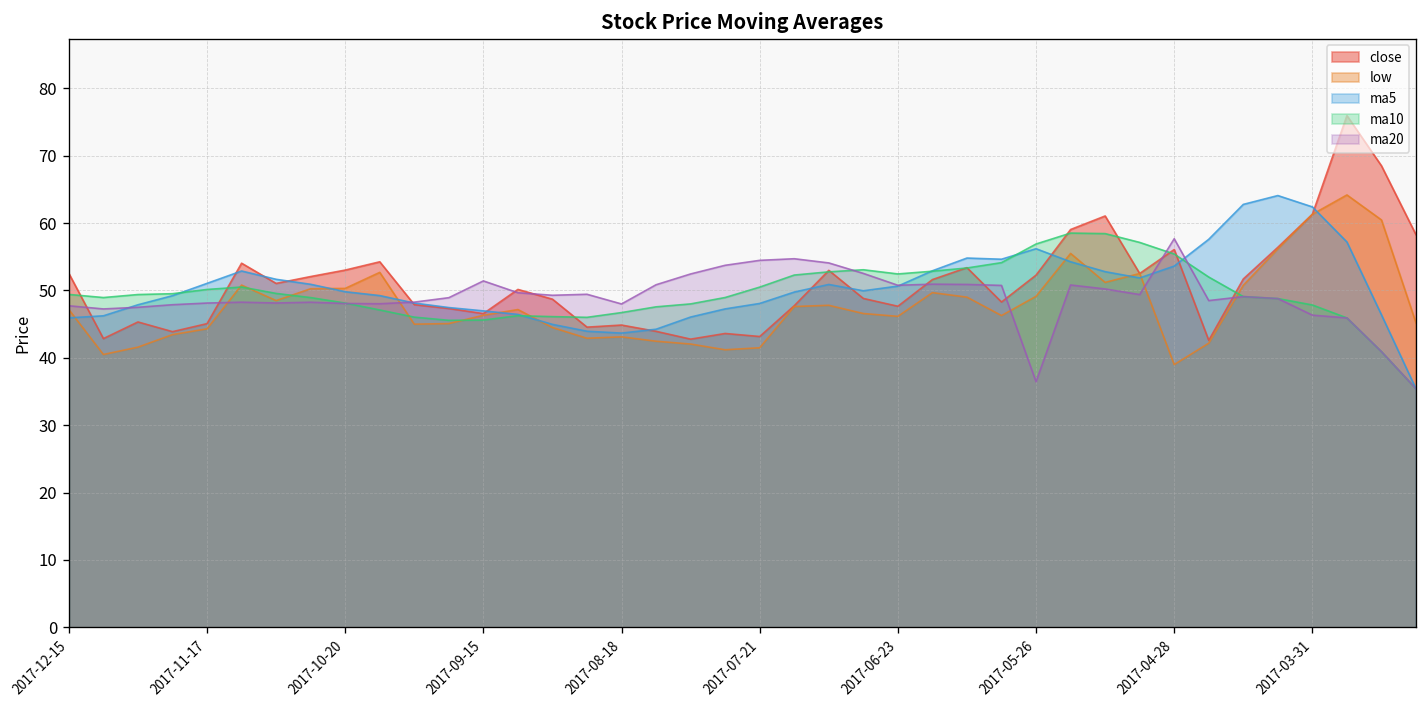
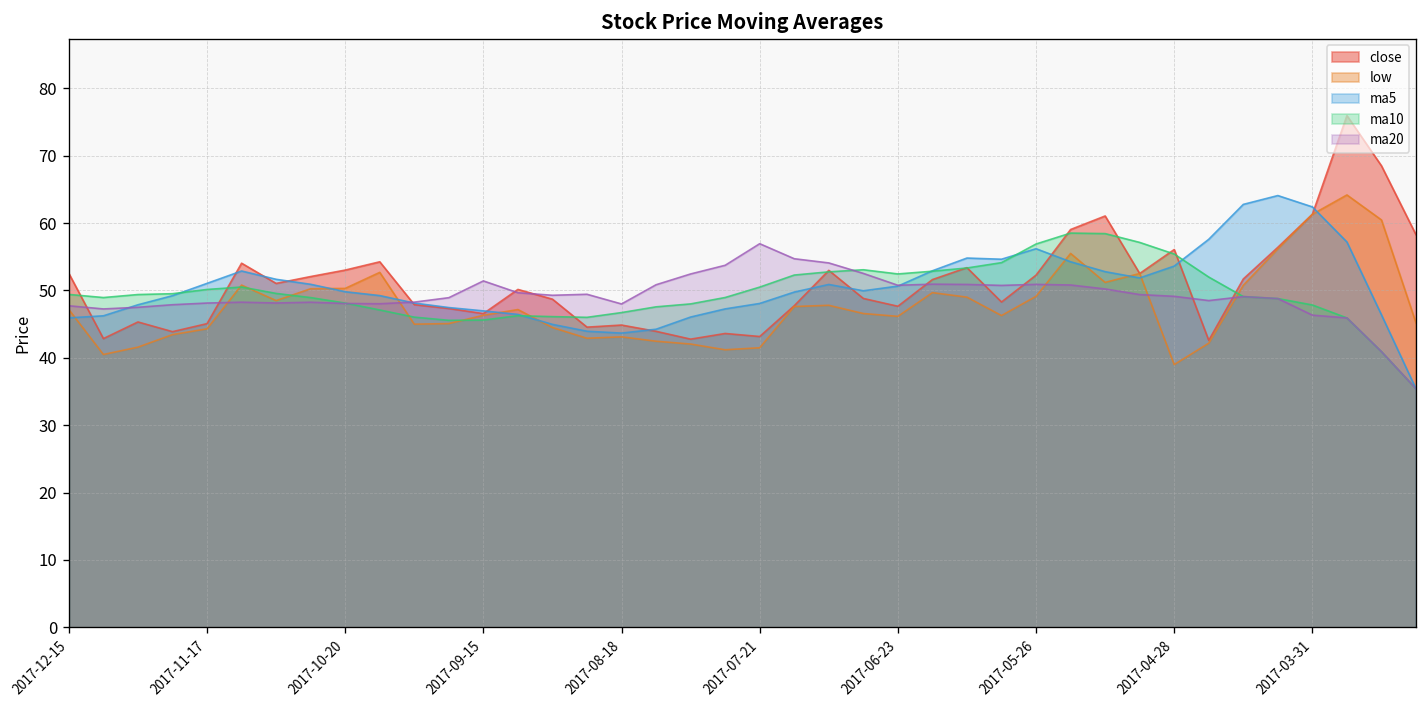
ma20, 2017-07-21: 54 -> 57
ma20, 2017-05-26: 36 -> 51
ma20, 2017-04-28: 58 -> 49
